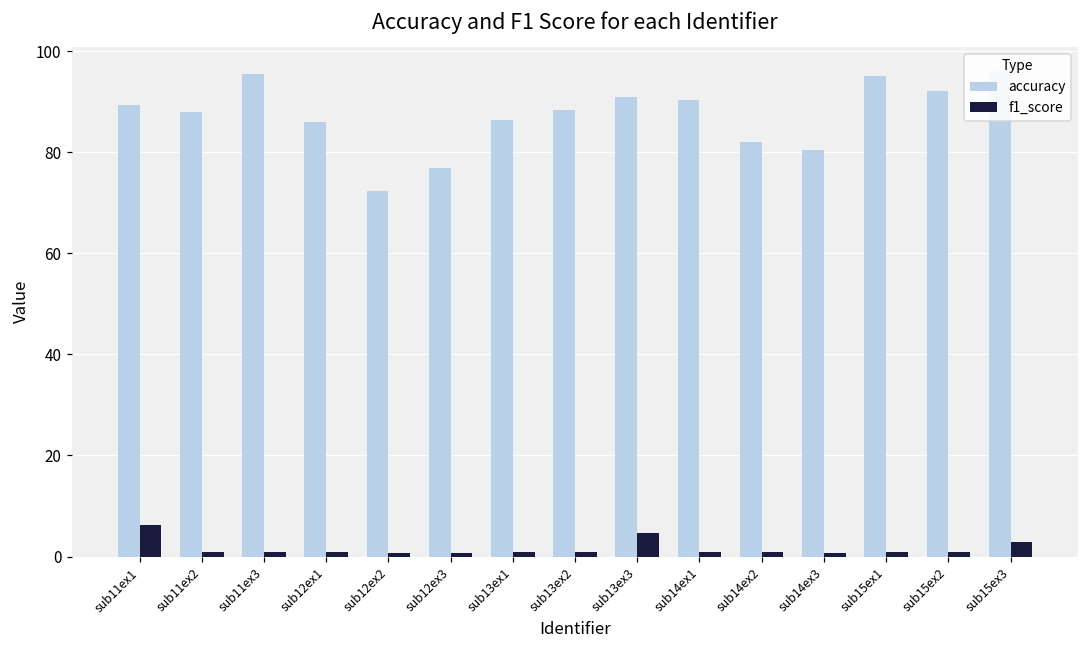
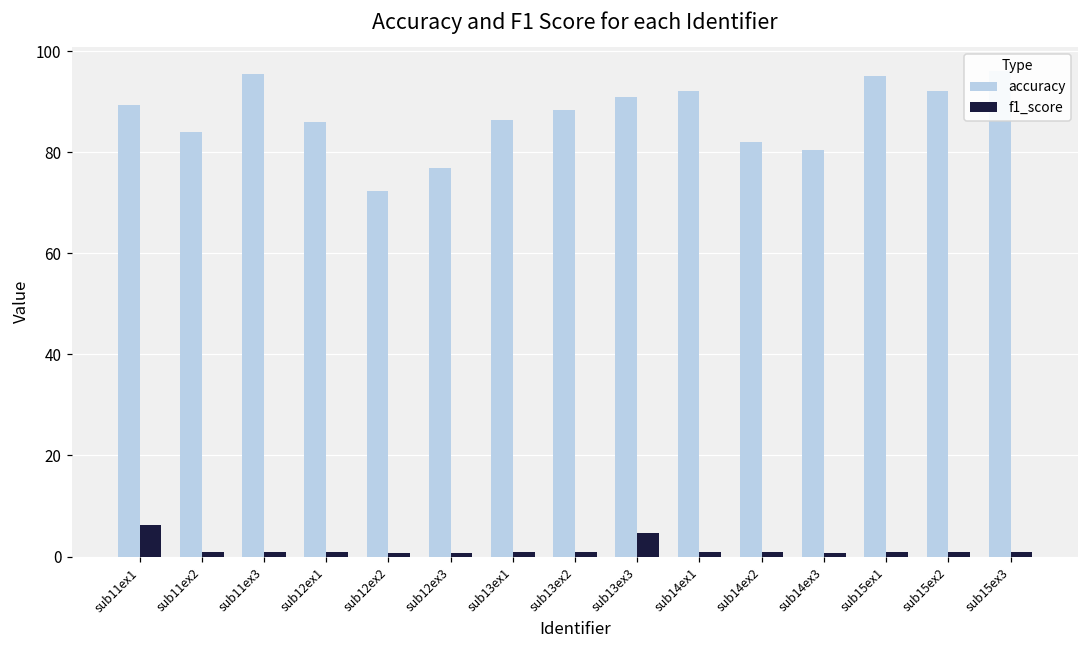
accuracy, sub11ex2: 88 -> 84
accuracy, sub14ex1: 90 -> 92
f1_score, sub15ex3: 3 -> 1
